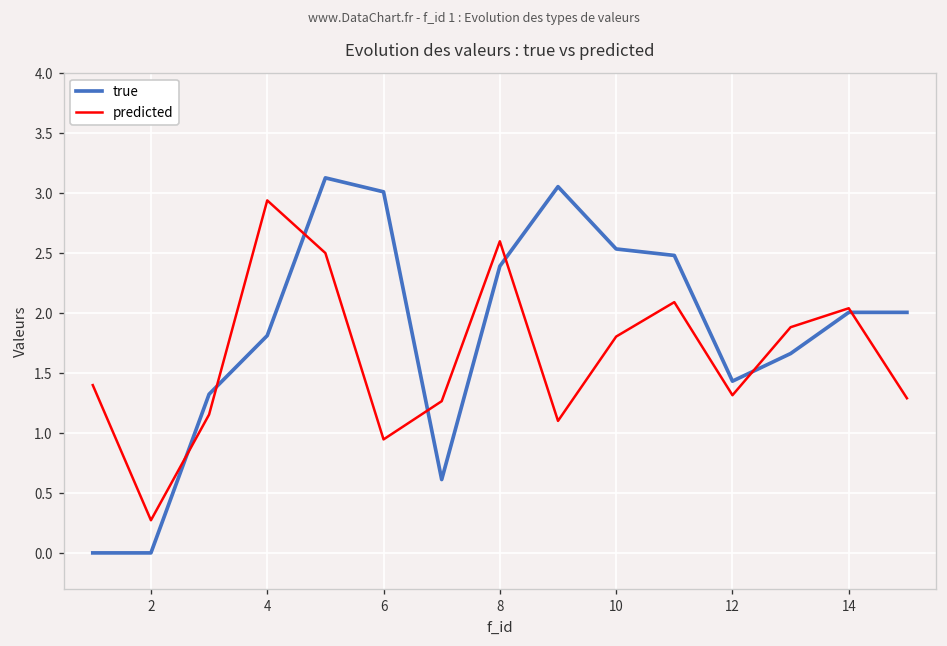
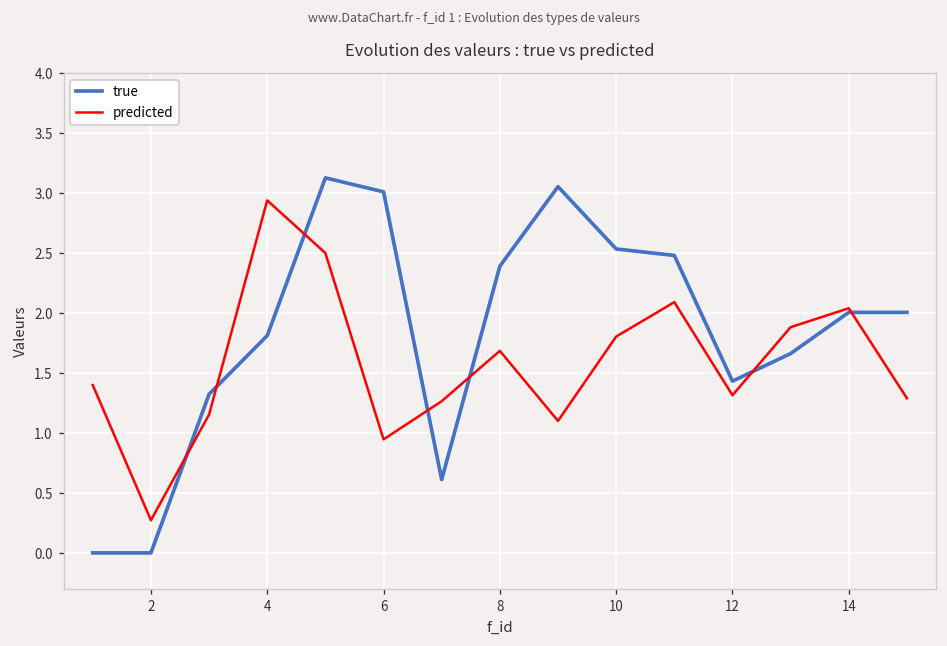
predicted, 8: 2.6 -> 1.7
